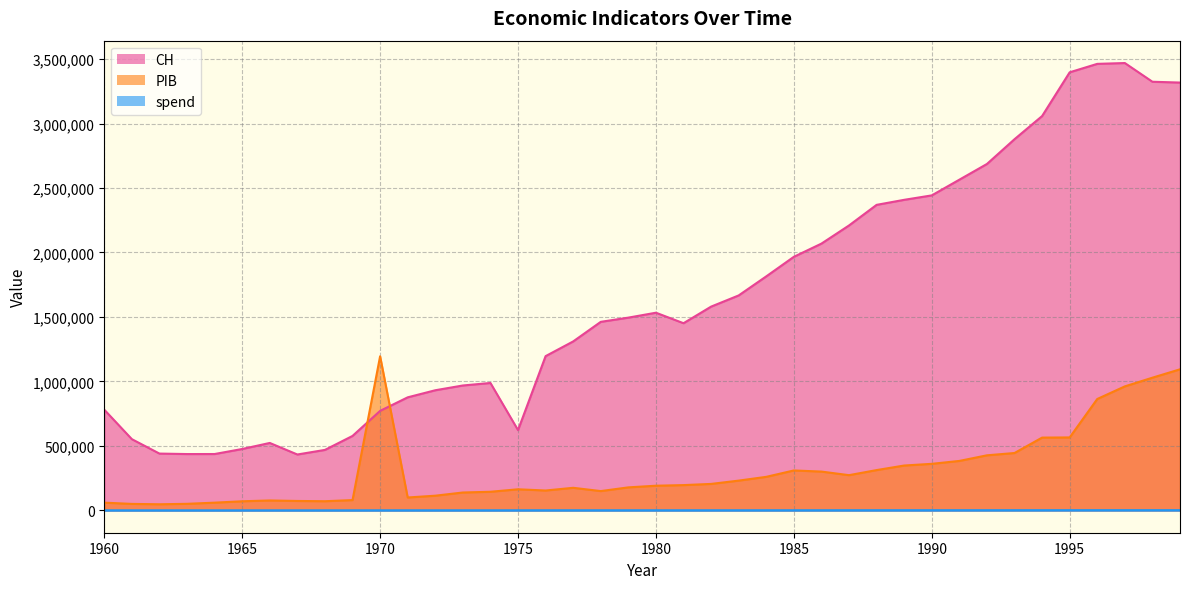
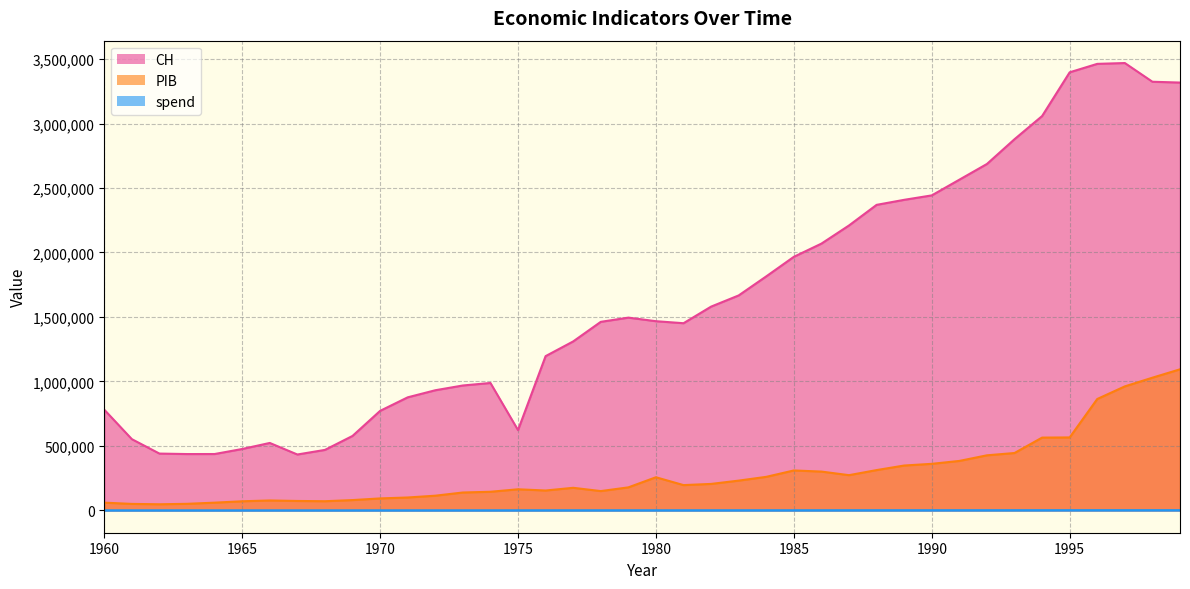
PIB, 1970: 1,200,000 -> 90,000
CH, 1980: 1,530,000 -> 1,470,000
PIB, 1980: 190,000 -> 260,000
